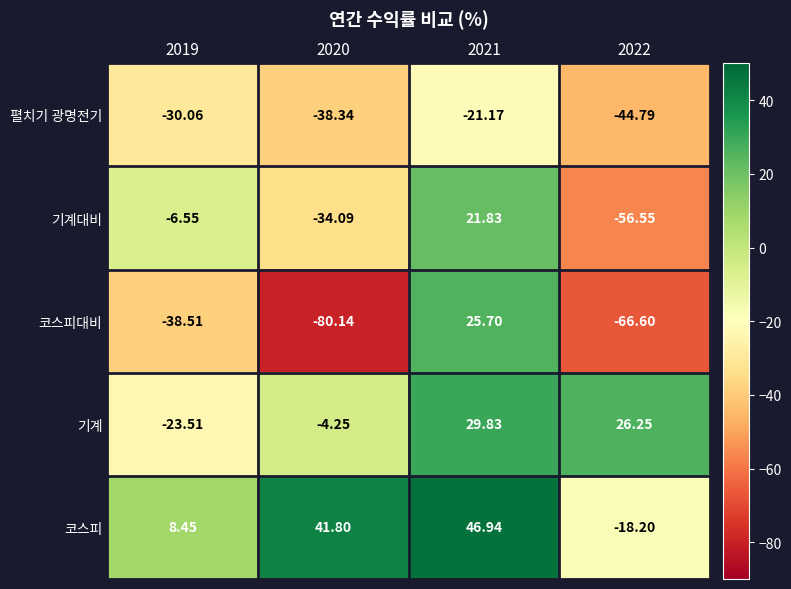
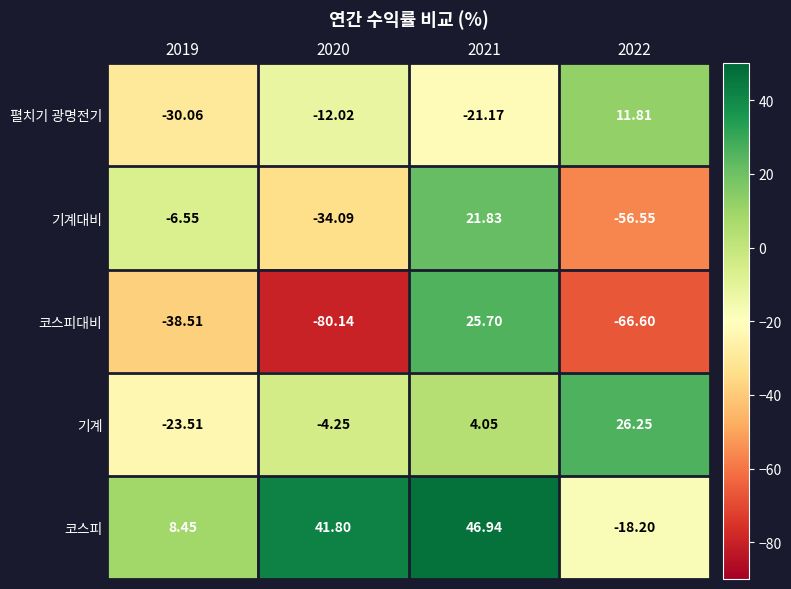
펼치기 광명전기, 2020: -38.34 -> -12.02
펼치기 광명전기, 2022: -44.79 -> 11.81
기계, 2021: 29.83 -> 4.05
